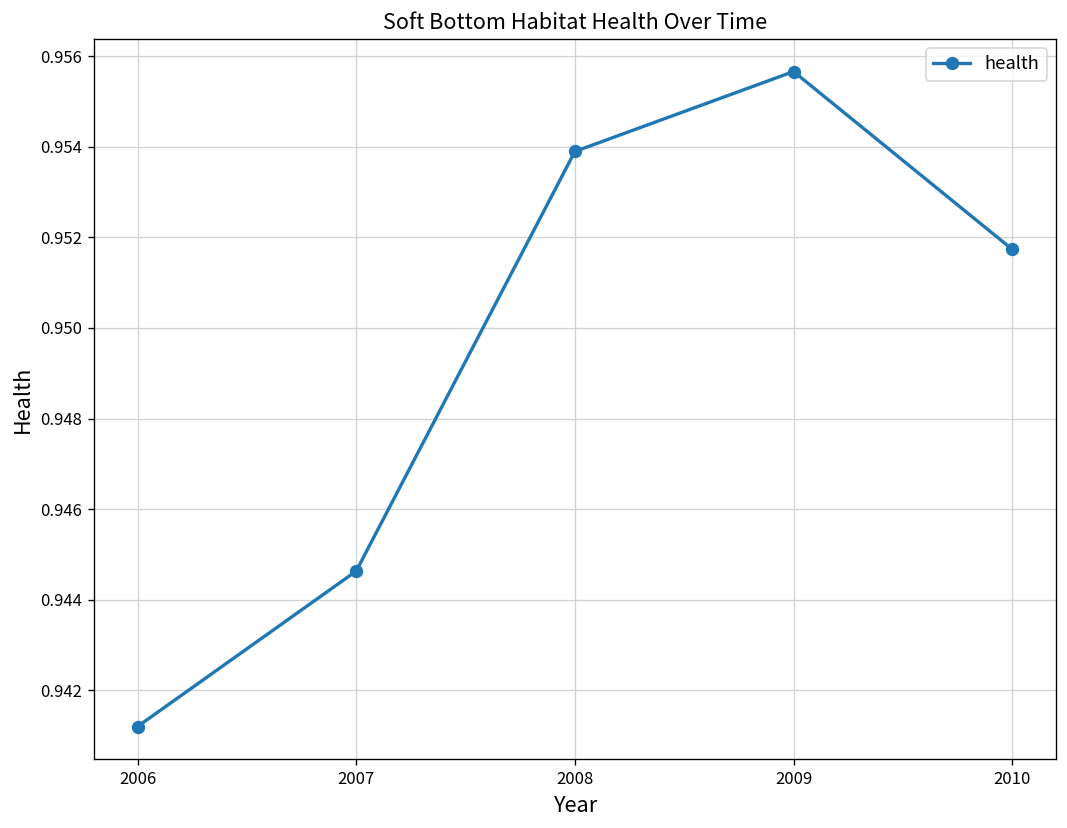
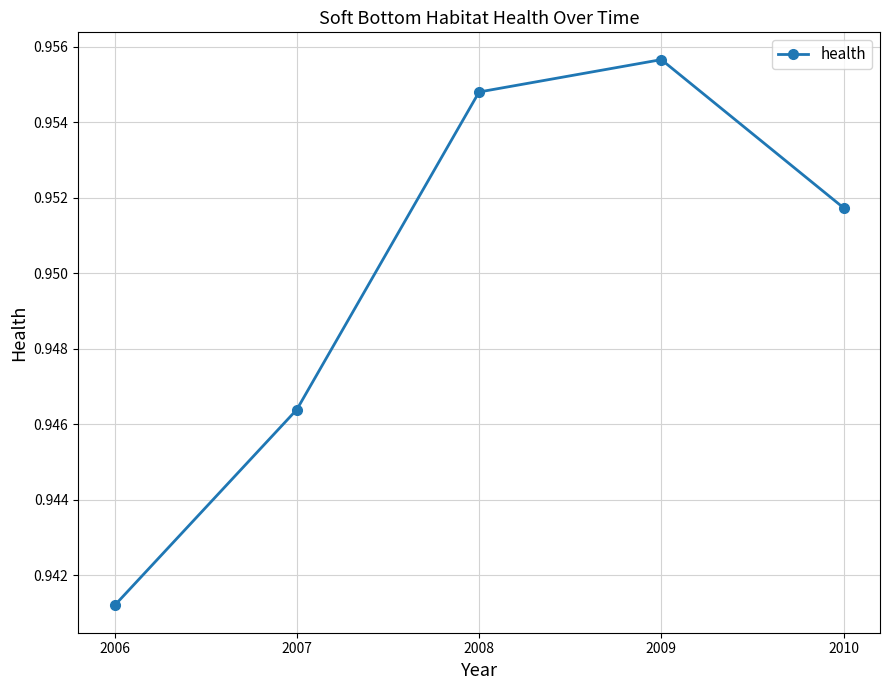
2007: 0.9446 -> 0.9464
2008: 0.9539 -> 0.9548
